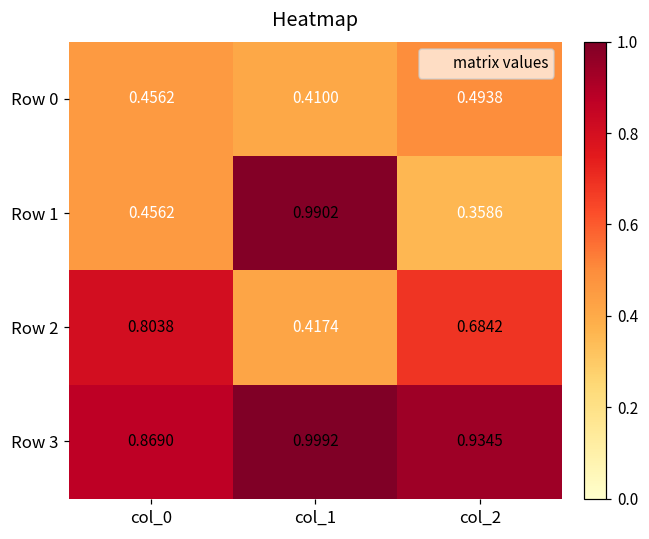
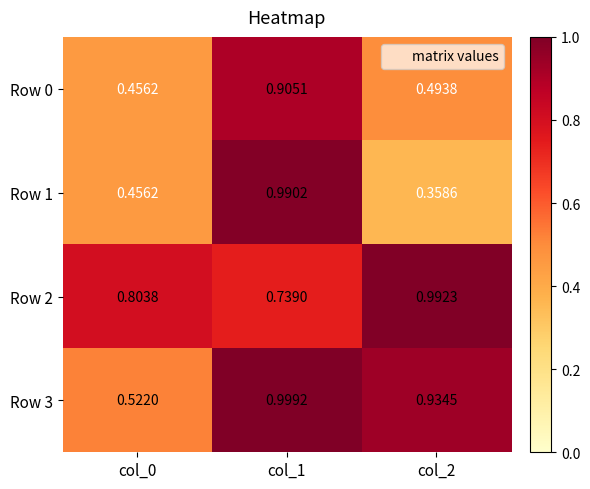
Row 0, col_1: 0.4100 -> 0.9051
Row 2, col_1: 0.4174 -> 0.7390
Row 2, col_2: 0.6842 -> 0.9923
Row 3, col_0: 0.8690 -> 0.5220
